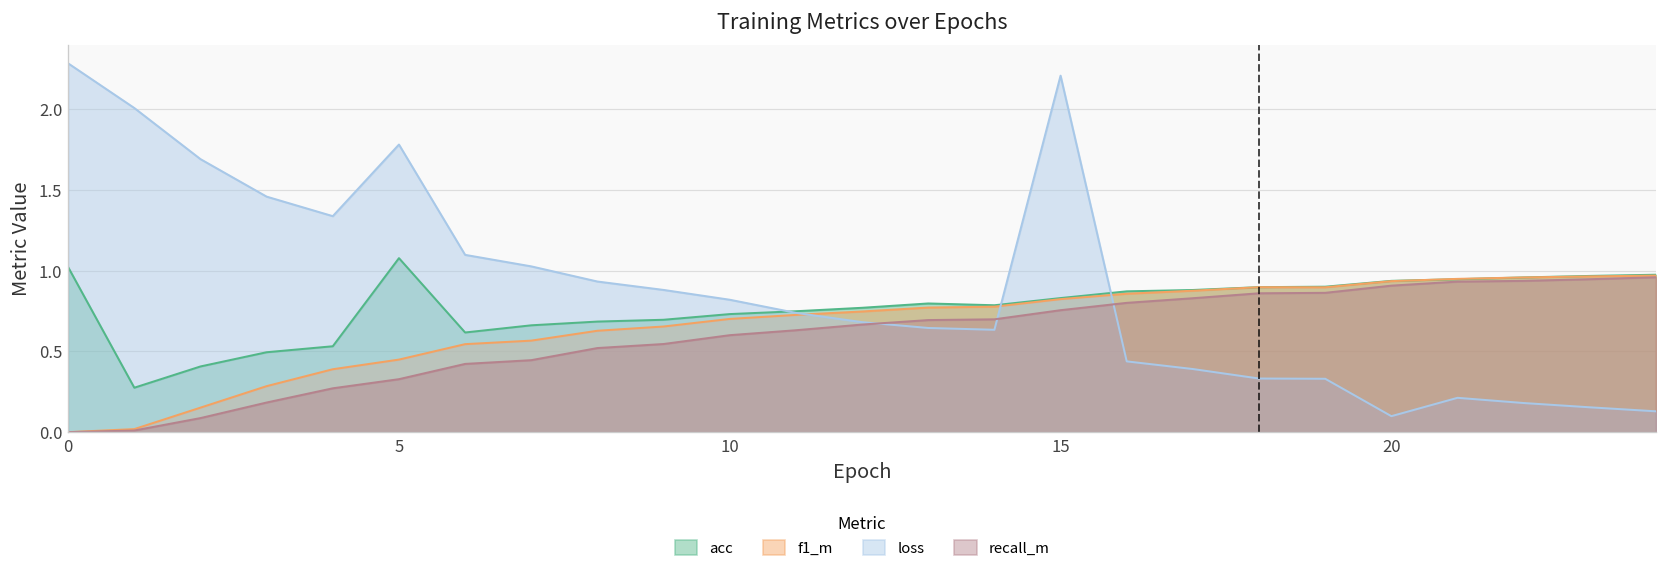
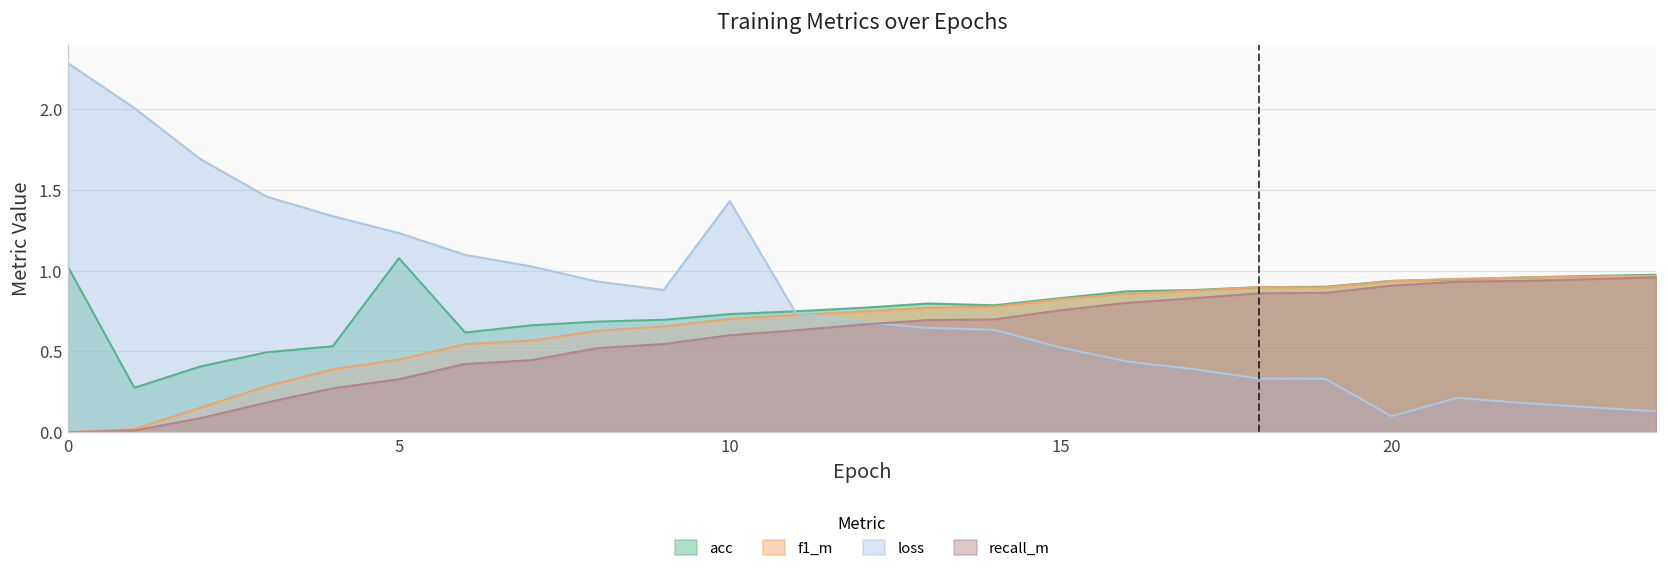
loss, 5: 1.78 -> 1.23
loss, 10: 0.82 -> 1.43
loss, 15: 2.21 -> 0.52
